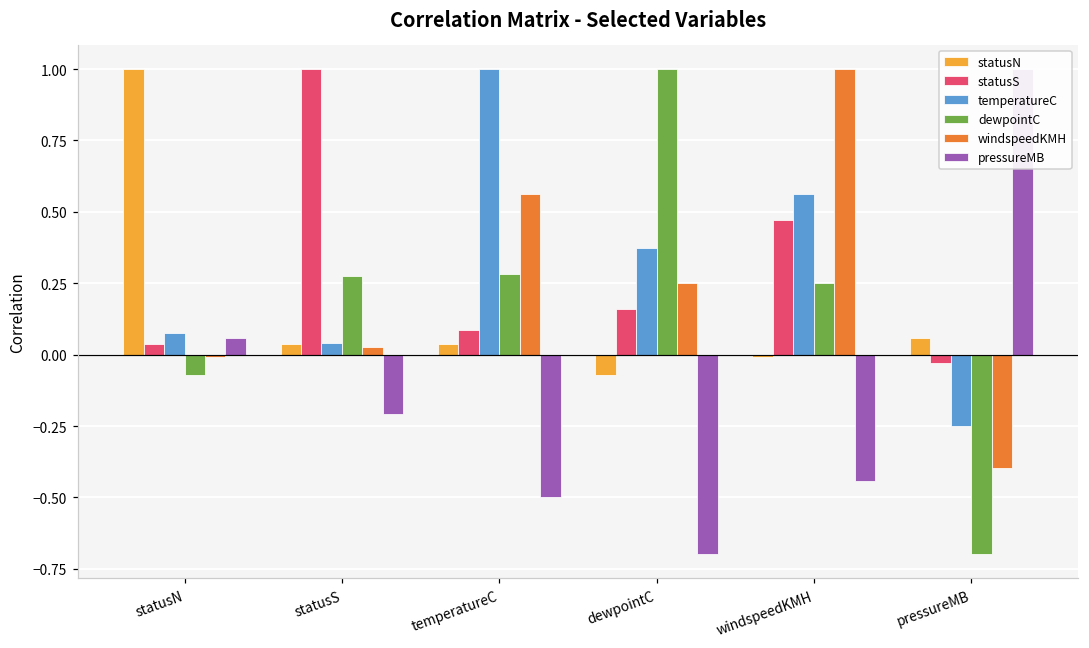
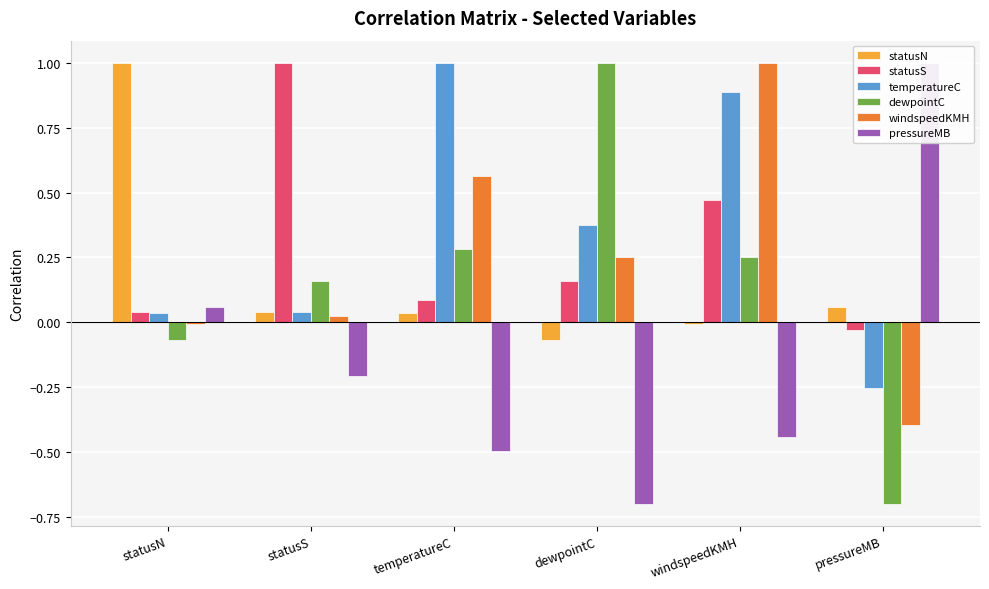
temperatureC, statusN: 0.08 -> 0.04
dewpointC, statusS: 0.28 -> 0.16
temperatureC, windspeedKMH: 0.56 -> 0.89
